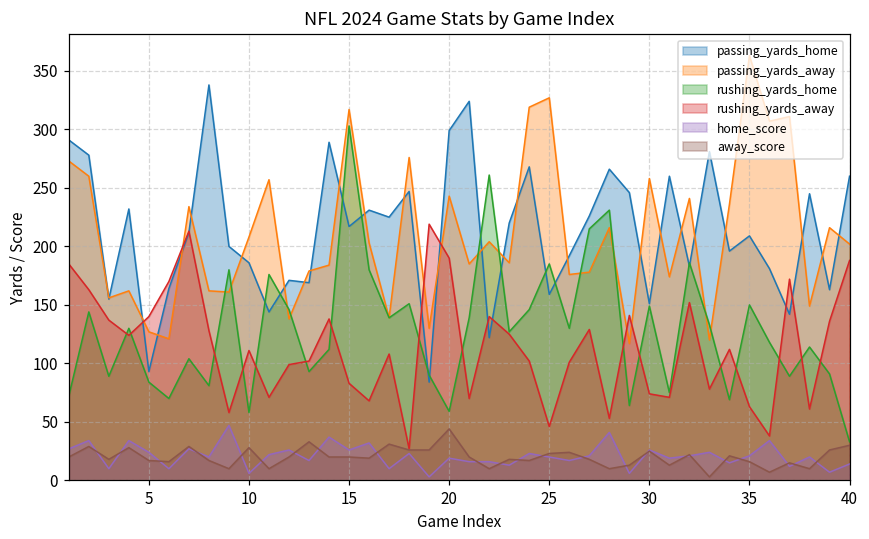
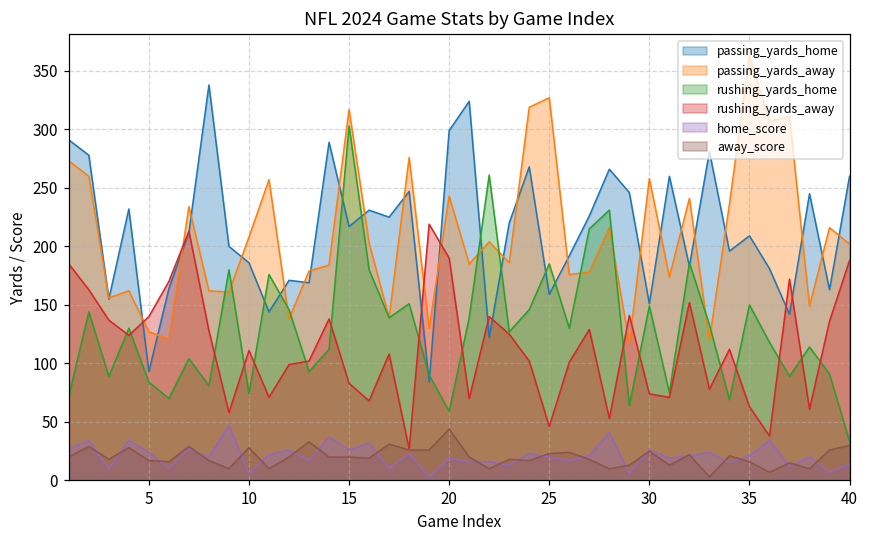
rushing_yards_home, 10: 58 -> 74
